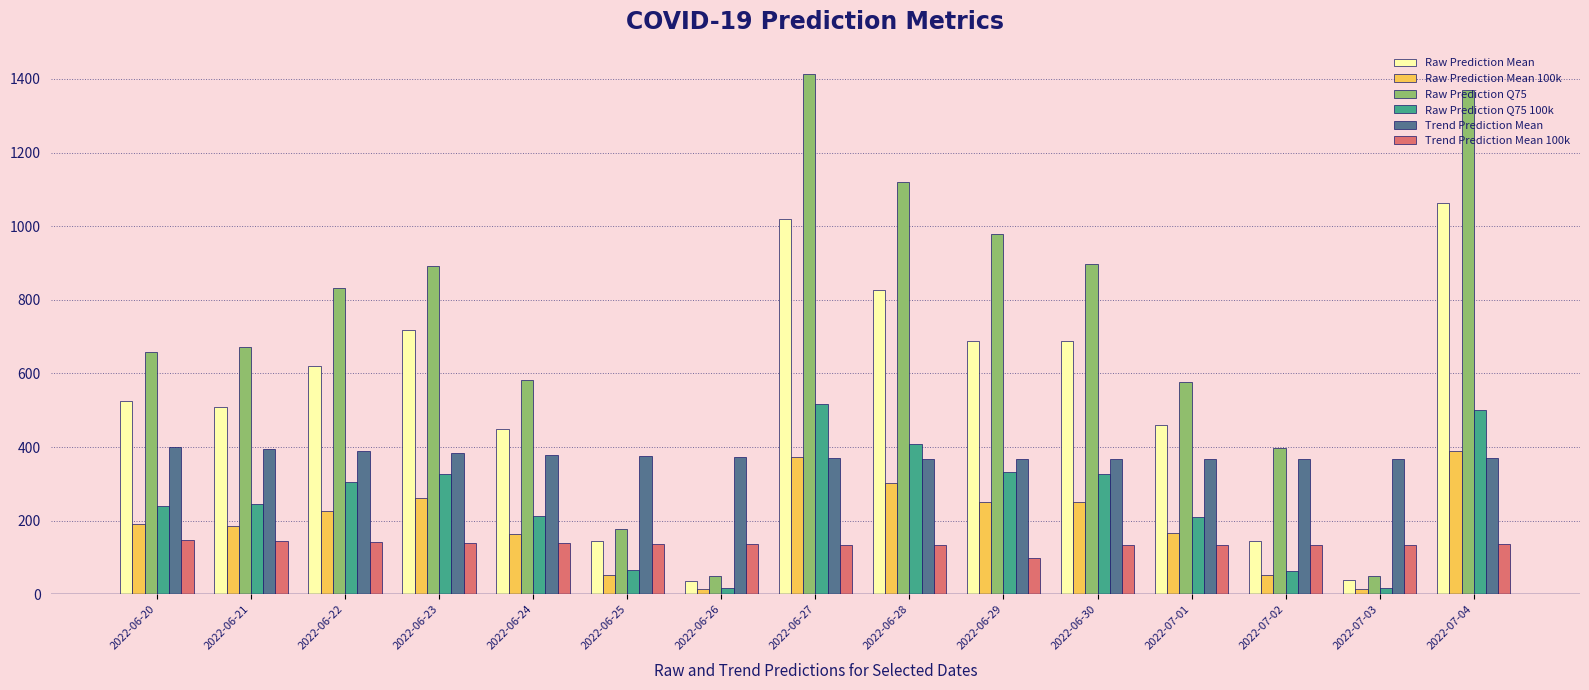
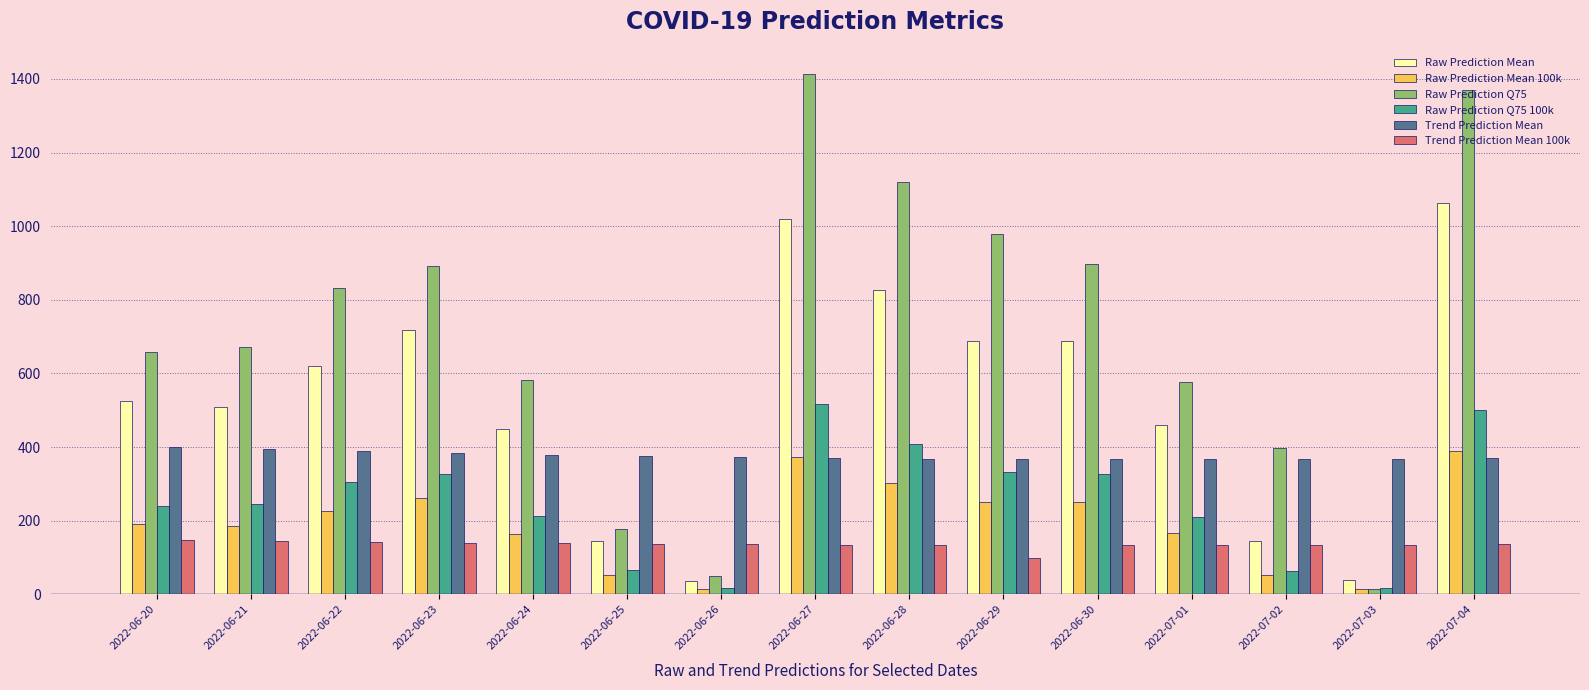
Raw Prediction Q75, 2022-07-03: 50 -> 20
